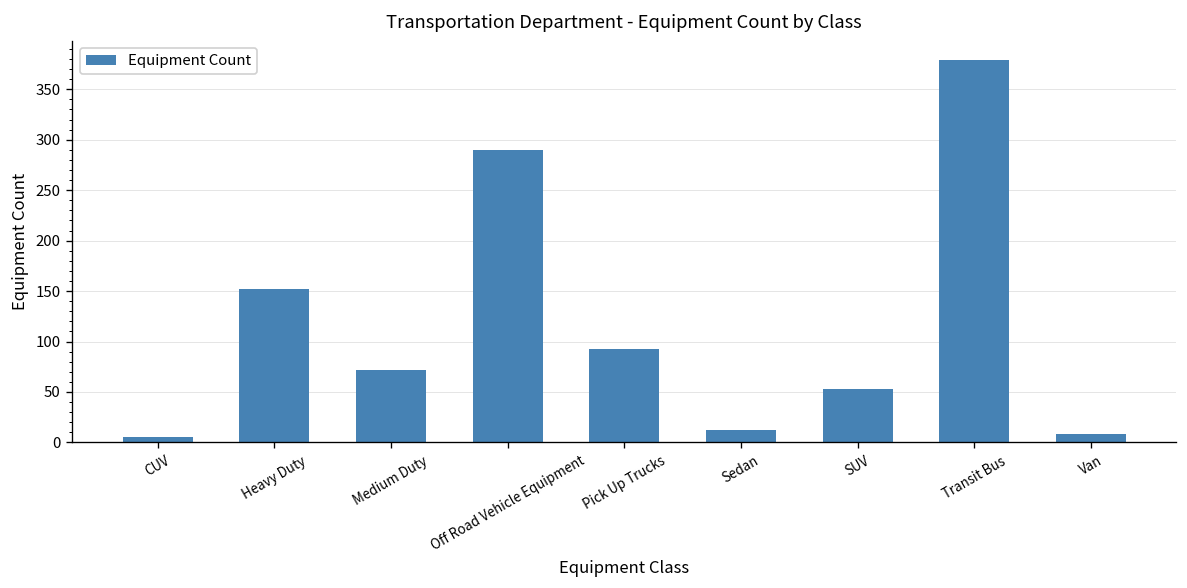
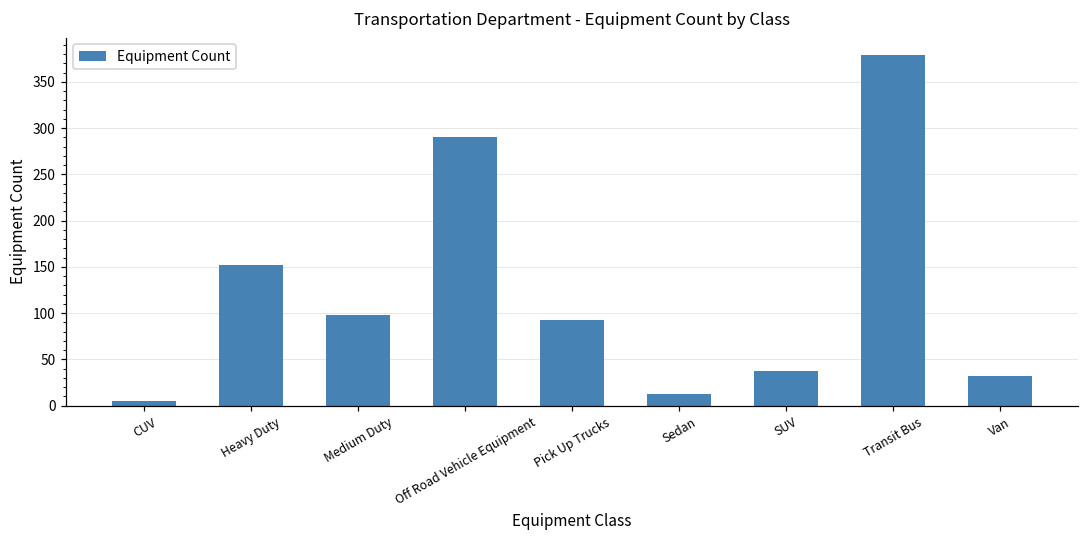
Medium Duty: 70 -> 100
SUV: 50 -> 40
Van: 10 -> 30
